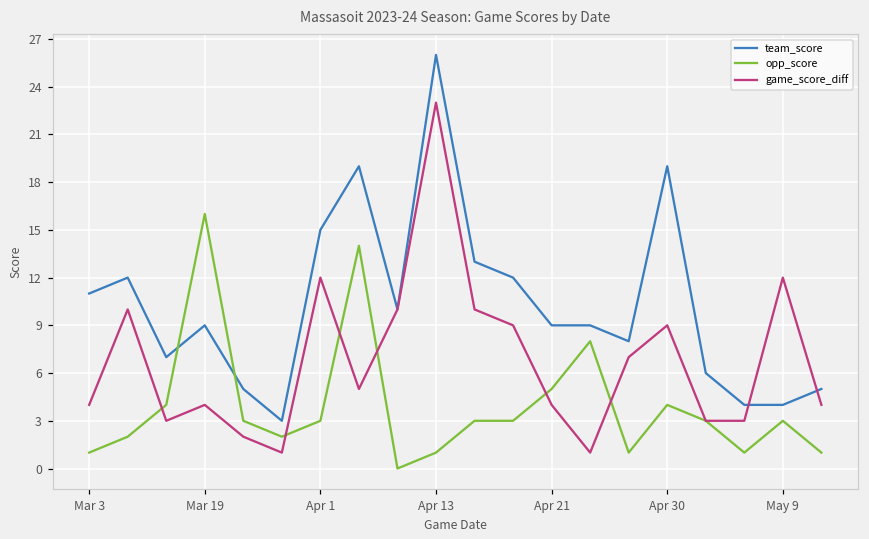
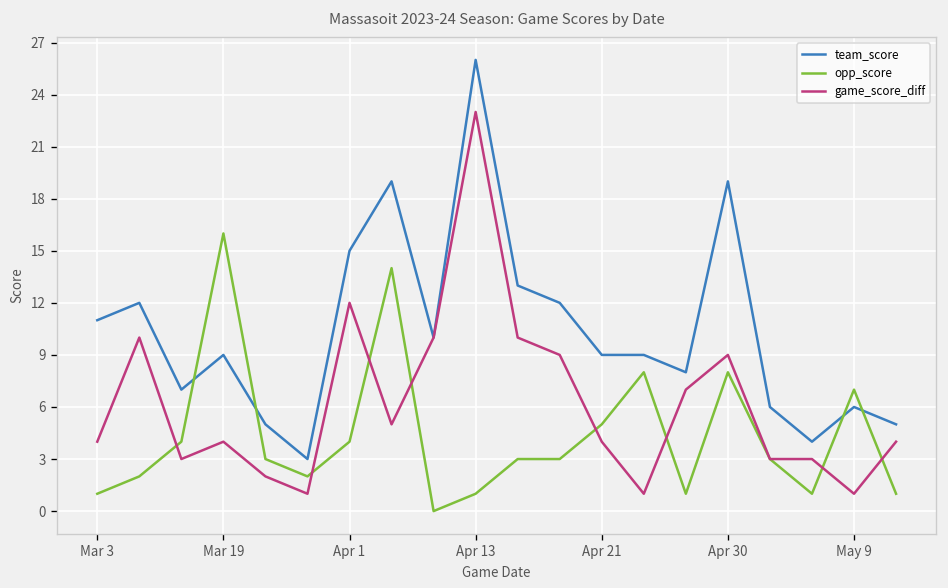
opp_score, Apr 1: 3 -> 4
opp_score, Apr 30: 4 -> 8
team_score, May 9: 4 -> 6
opp_score, May 9: 3 -> 7
game_score_diff, May 9: 12 -> 1
